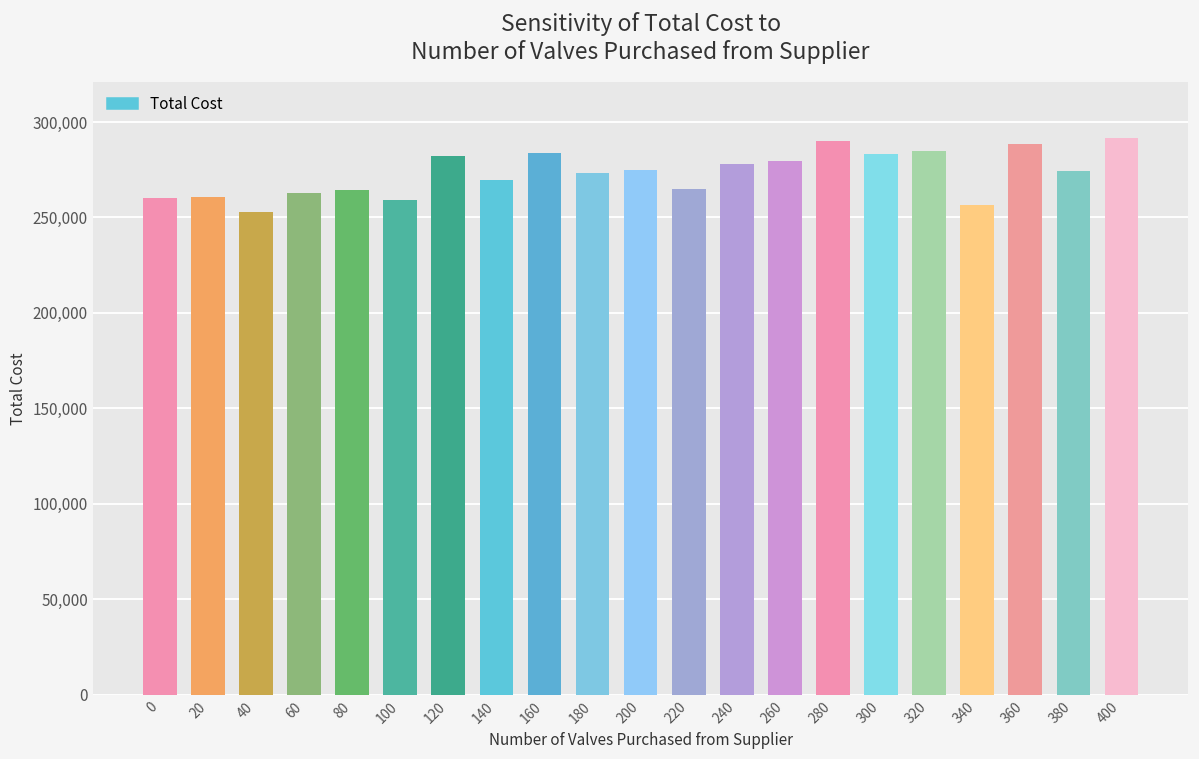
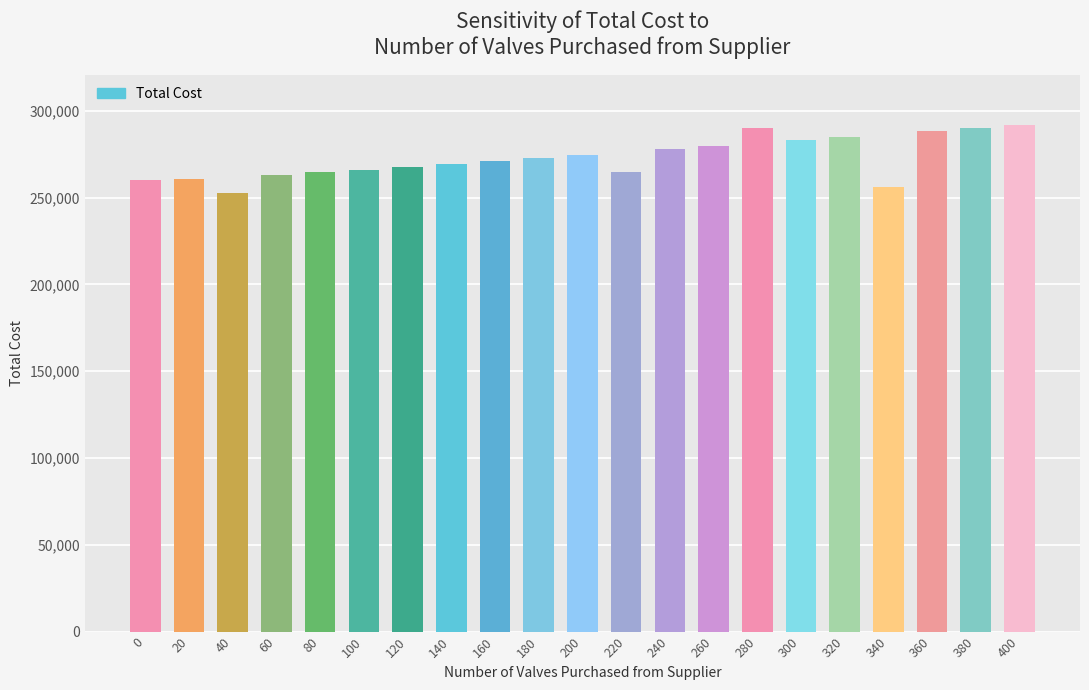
100: 259,000 -> 266,000
120: 282,000 -> 268,000
160: 284,000 -> 271,000
380: 274,000 -> 290,000
